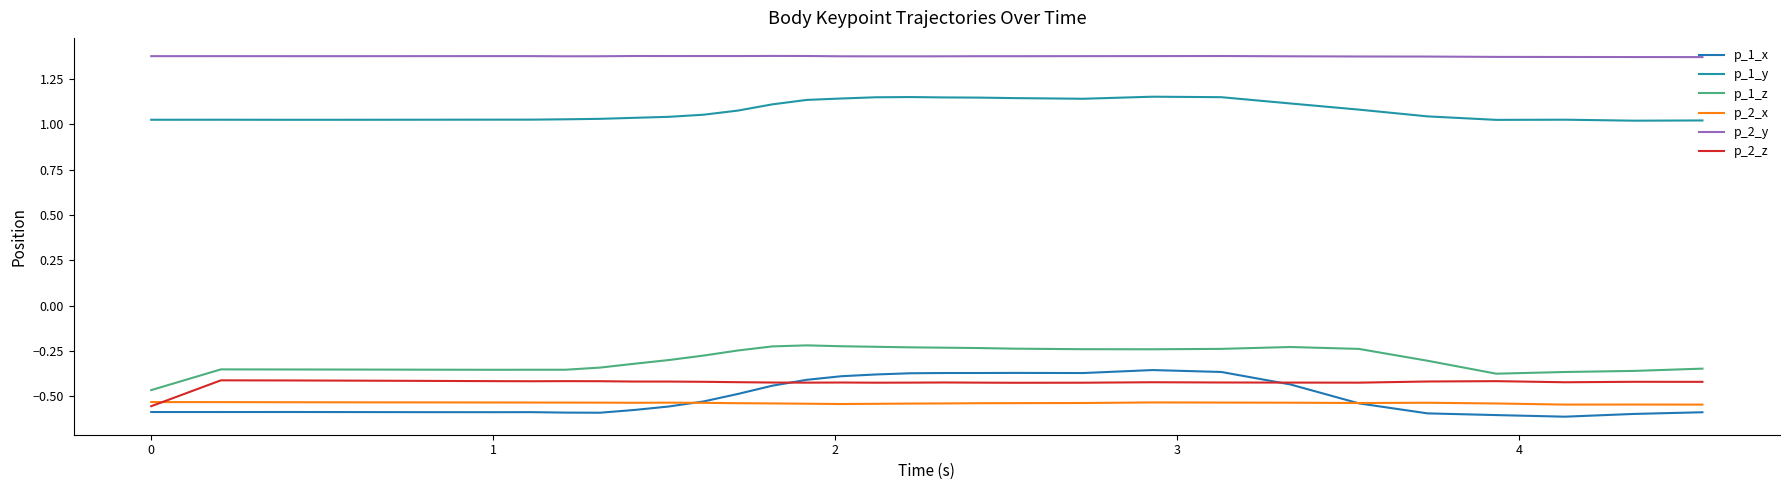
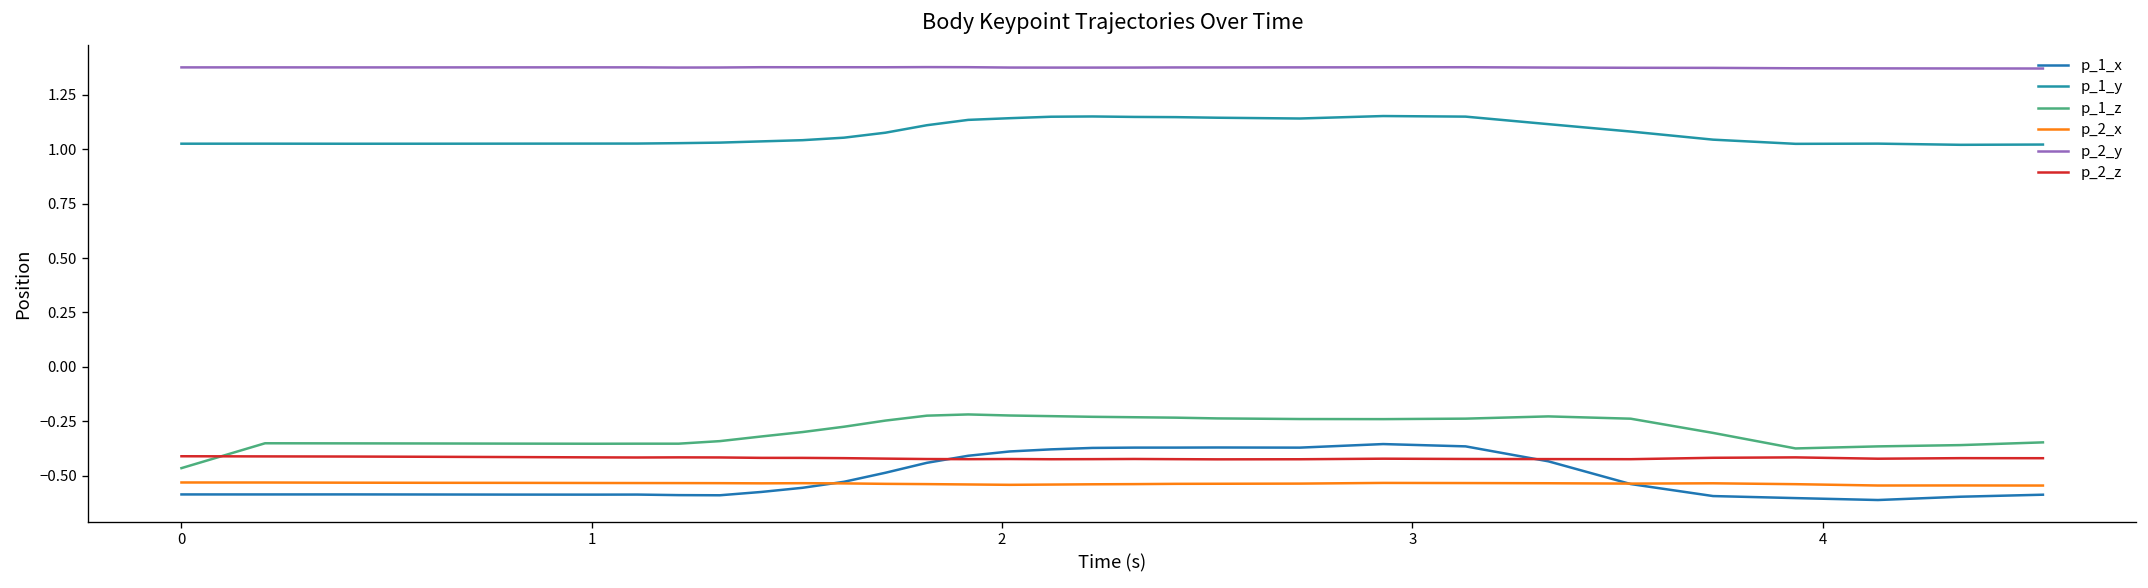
p_2_z, 0: -0.55 -> -0.41
